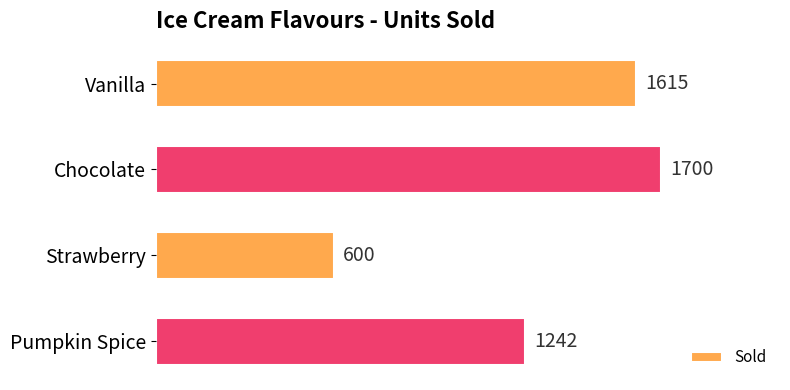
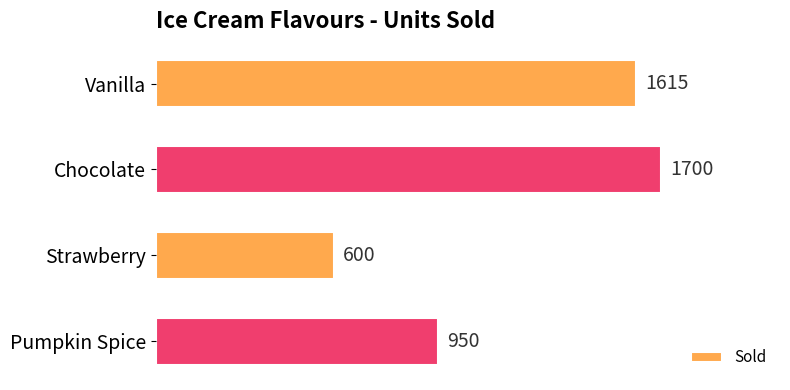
Pumpkin Spice: 1242 -> 950
